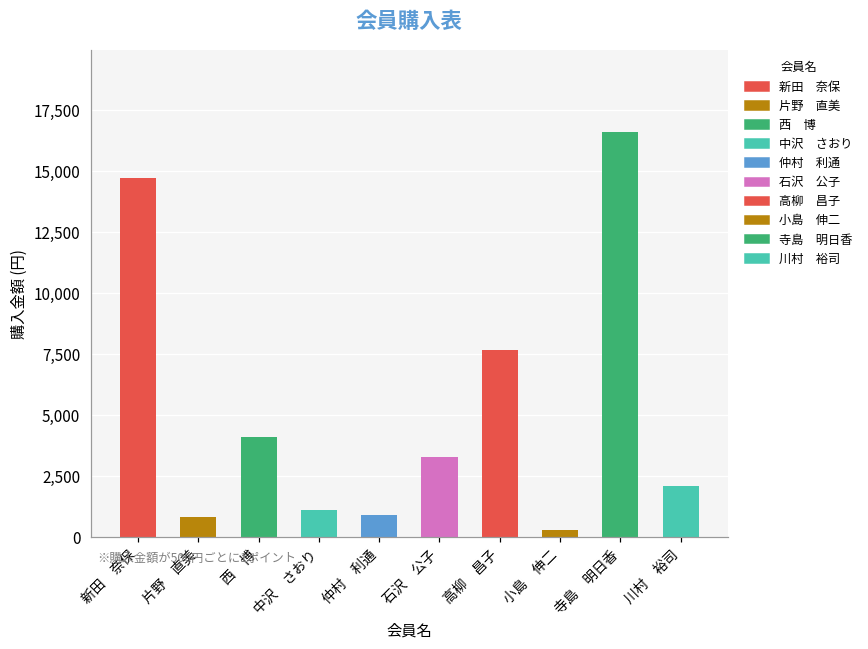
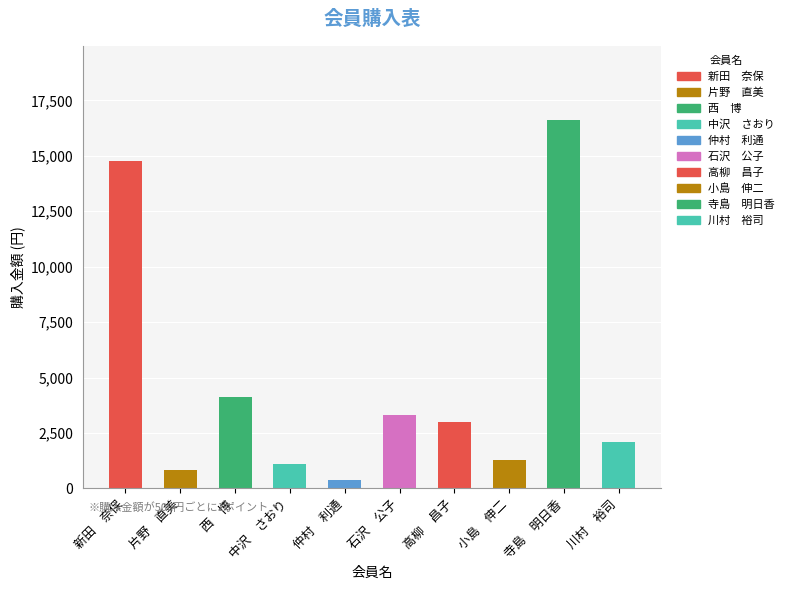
仲村 利通: 900 -> 400
高柳 昌子: 7,700 -> 3,000
小島 伸二: 300 -> 1,300
